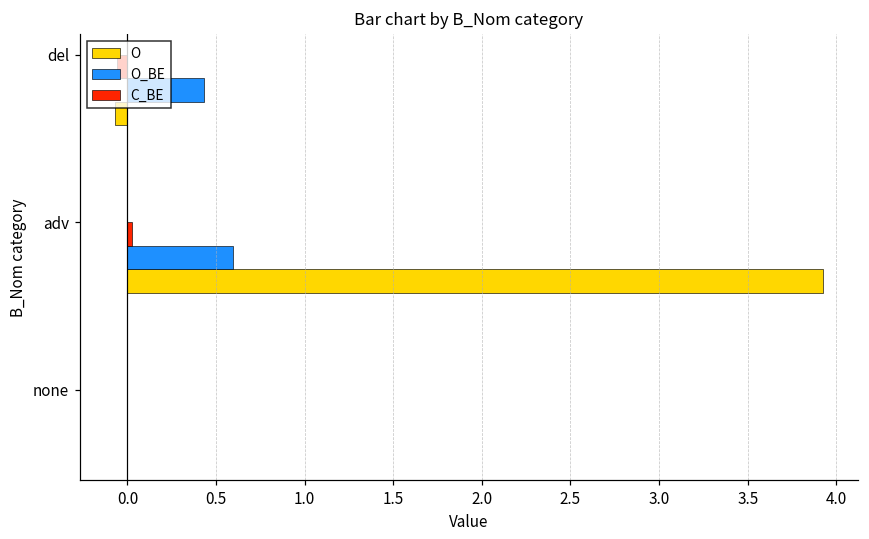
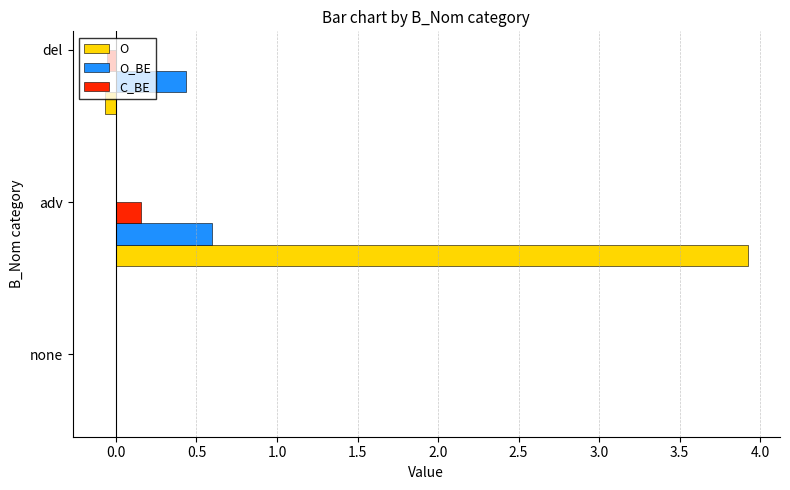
C_BE, adv: 0.02 -> 0.16
